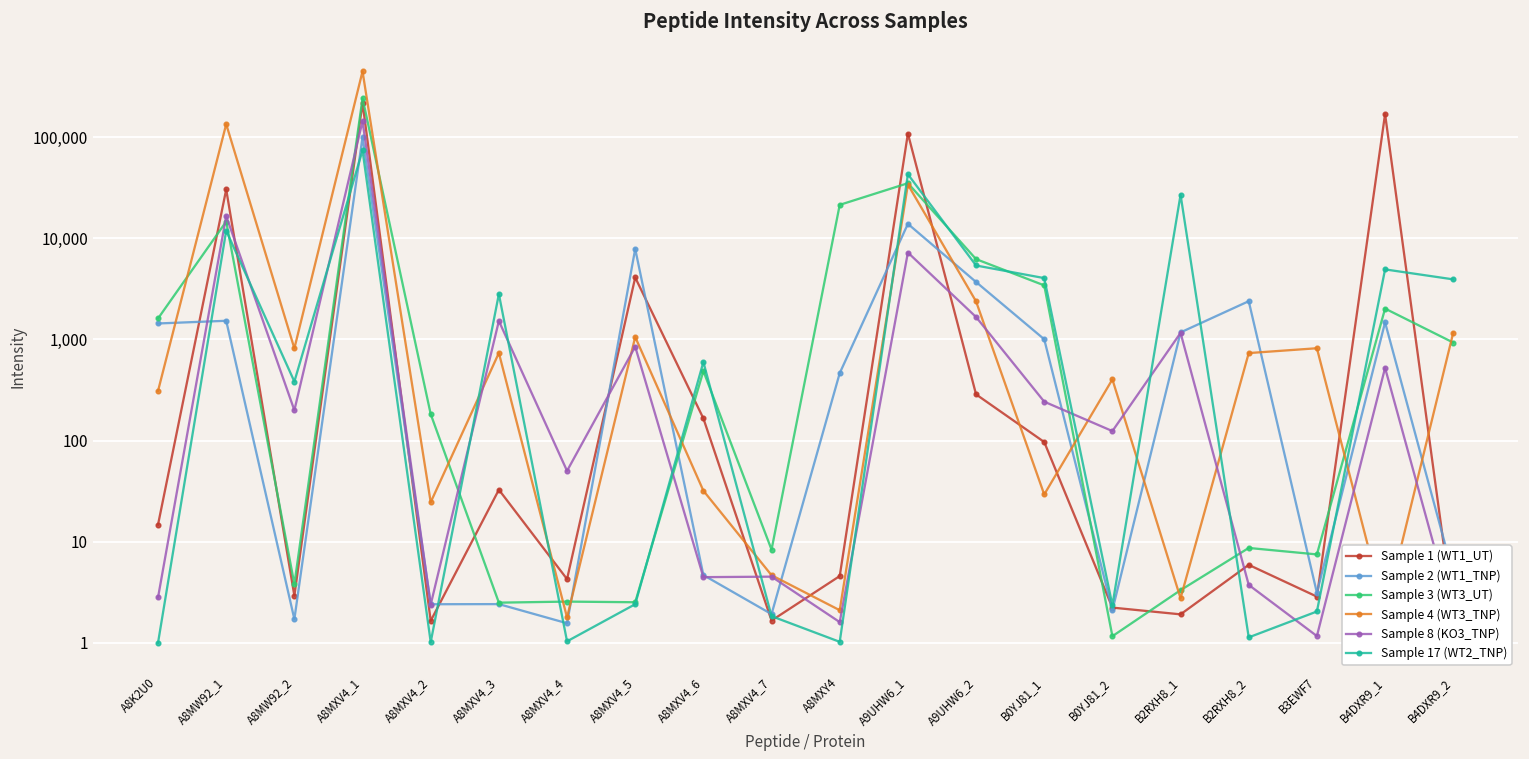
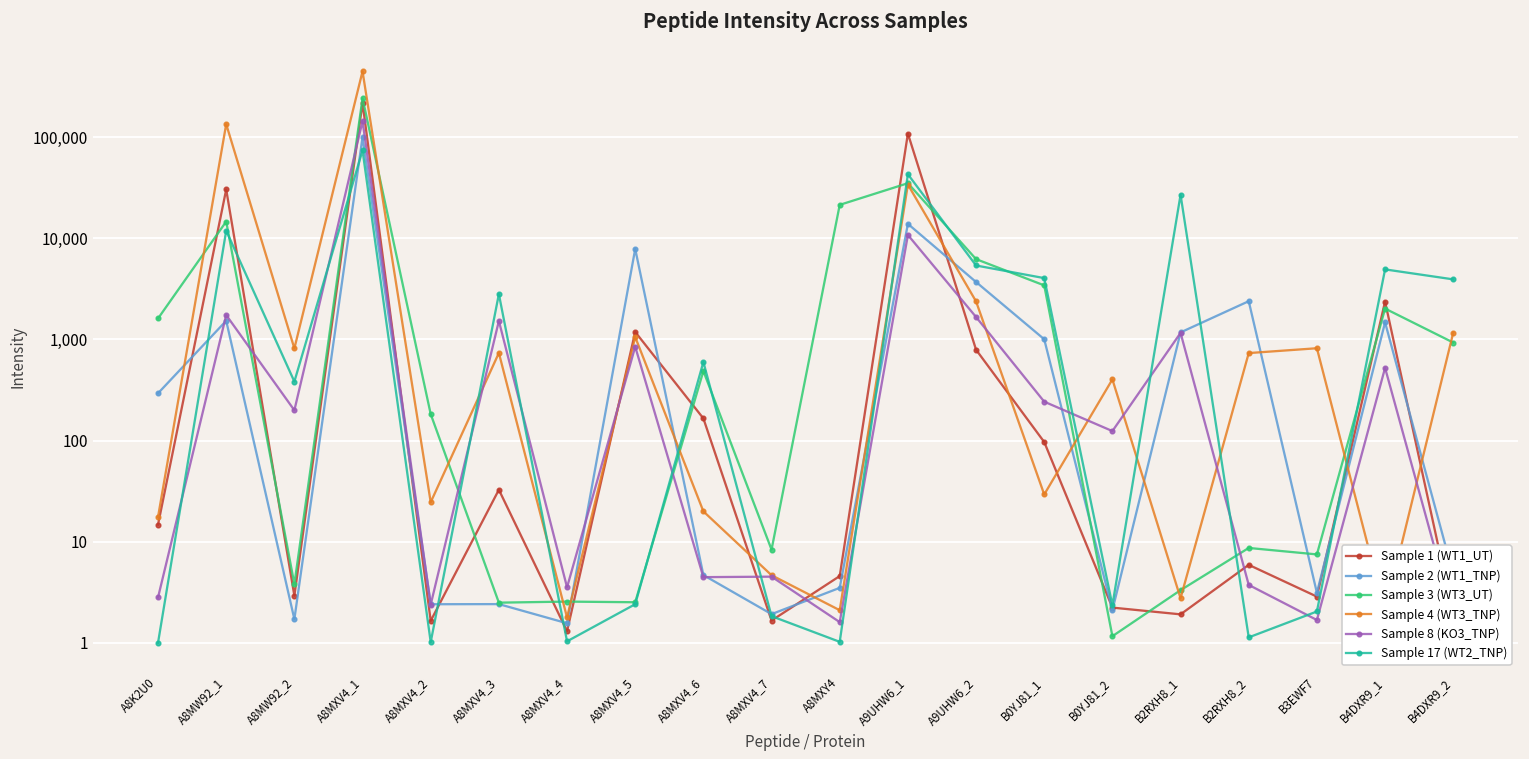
Sample 2 (WT1_TNP), A8K2U0: 1,400 -> 290
Sample 4 (WT3_TNP), A8K2U0: 310 -> 18
Sample 8 (KO3_TNP), A8MW92_1: 17,000 -> 1,700
Sample 1 (WT1_UT), A8MXV4_4: 4 -> 1.3
Sample 8 (KO3_TNP), A8MXV4_4: 50 -> 3.5
Sample 1 (WT1_UT), A8MXV4_5: 4,000 -> 1,200
Sample 4 (WT3_TNP), A8MXV4_6: 32 -> 20
Sample 2 (WT1_TNP), A8MXY4: 500 -> 3.5
Sample 8 (KO3_TNP), A9UHW6_1: 7,000 -> 11,000
Sample 1 (WT1_UT), A9UHW6_2: 290 -> 800
Sample 8 (KO3_TNP), B3EWF7: 1.2 -> 1.7
Sample 1 (WT1_UT), B4DXR9_1: 170,000 -> 2,400
